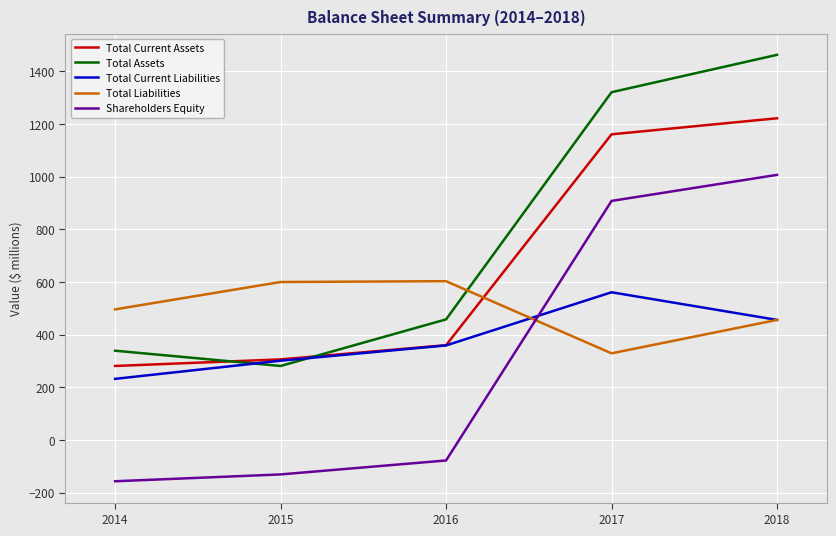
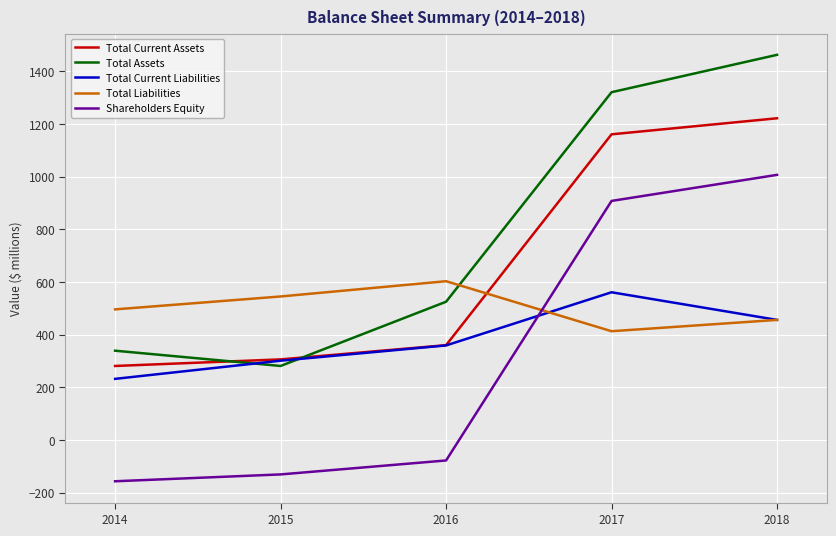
Total Liabilities, 2015: 600 -> 550
Total Assets, 2016: 460 -> 530
Total Liabilities, 2017: 330 -> 410
